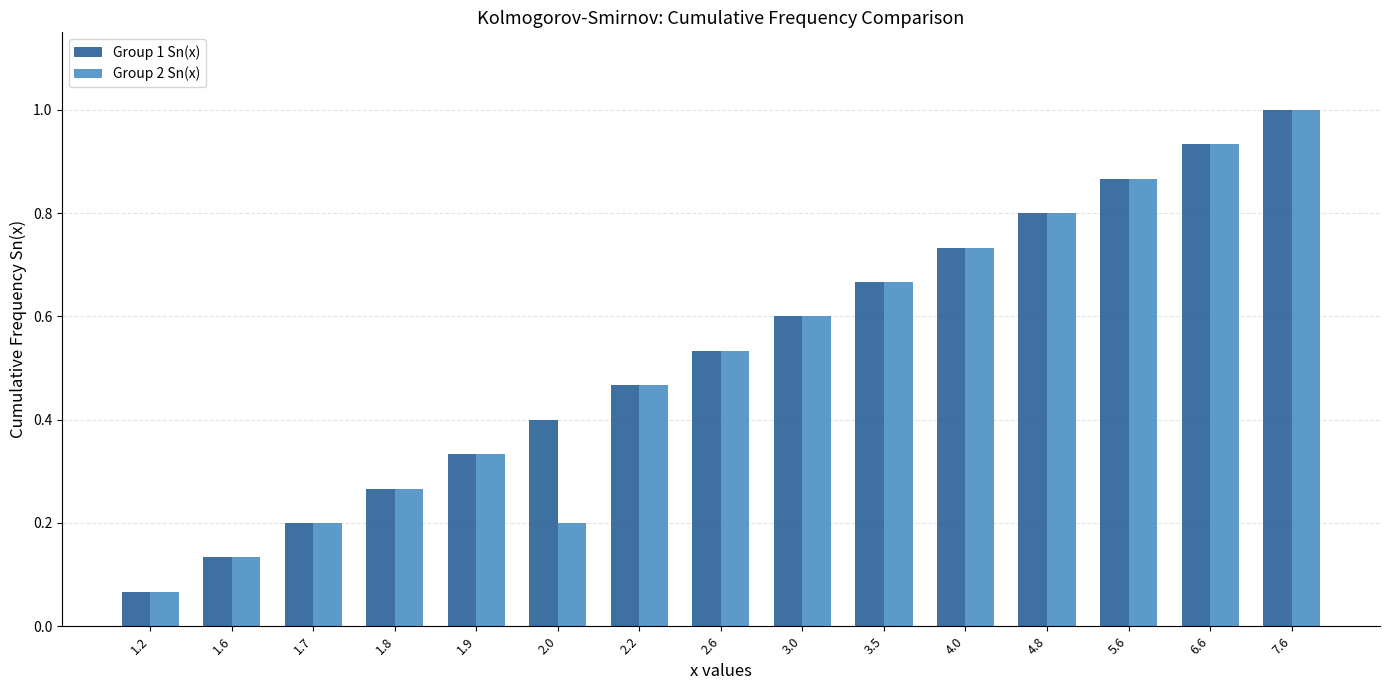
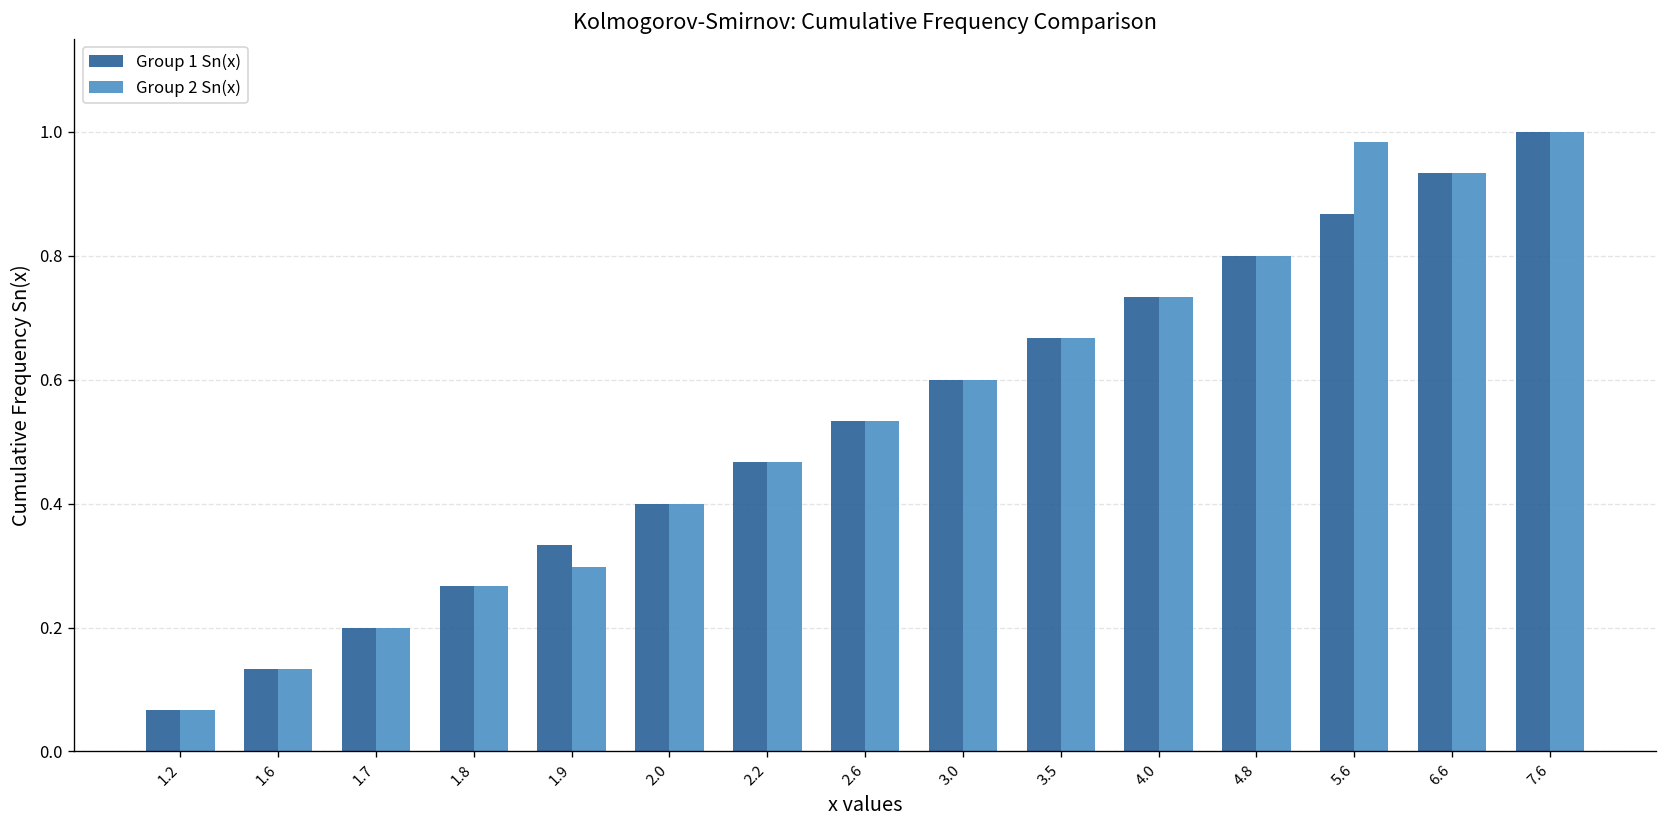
Group 2 Sn(x), 1.9: 0.33 -> 0.30
Group 2 Sn(x), 2.0: 0.2 -> 0.4
Group 2 Sn(x), 5.6: 0.87 -> 0.98
